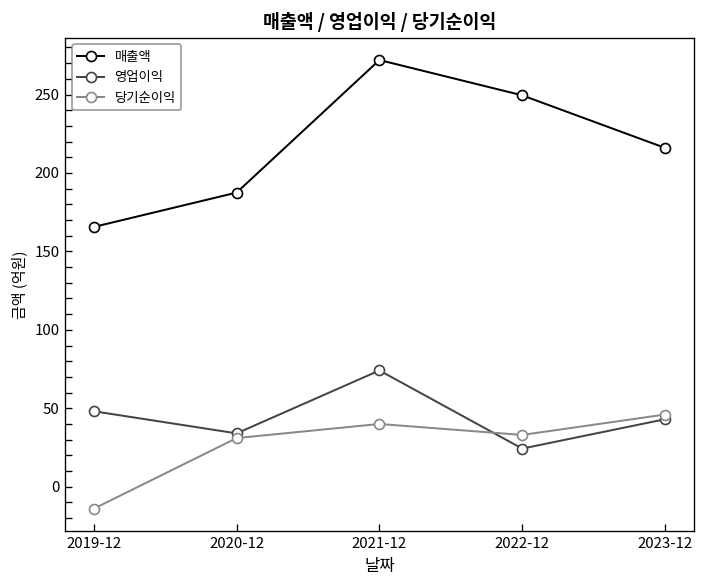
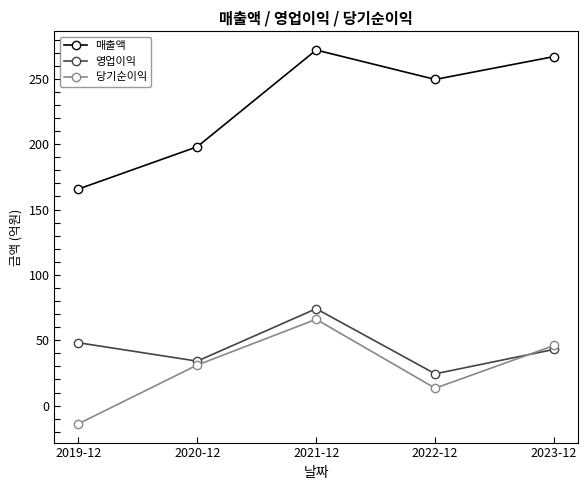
매출액, 2020-12: 188 -> 198
당기순이익, 2021-12: 40 -> 66
당기순이익, 2022-12: 33 -> 13
매출액, 2023-12: 216 -> 267
